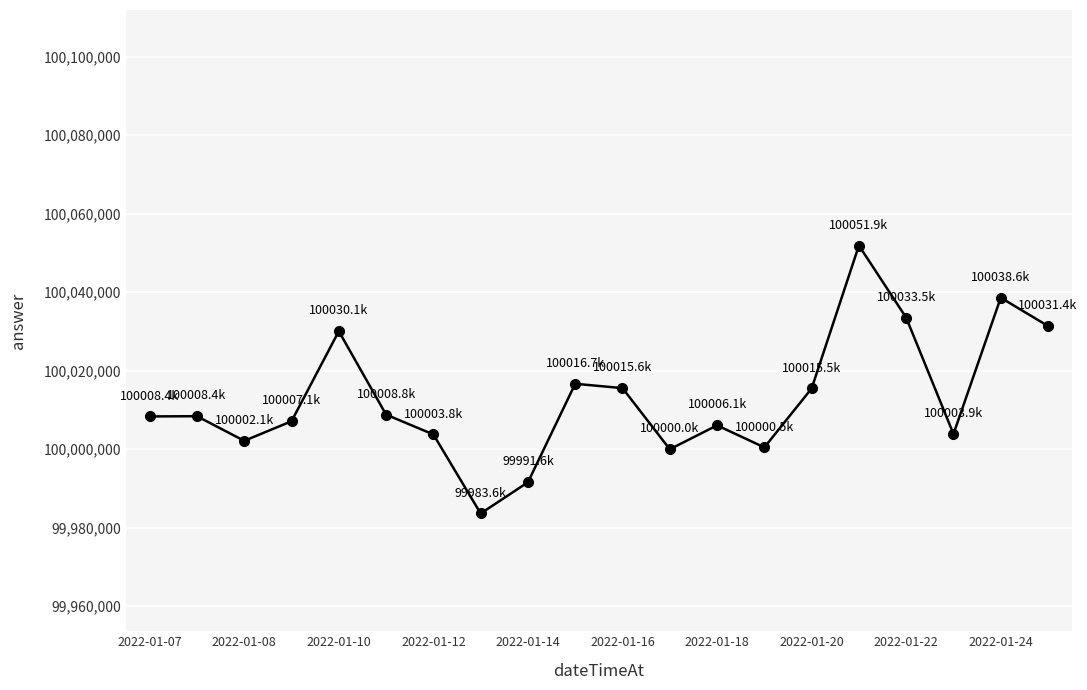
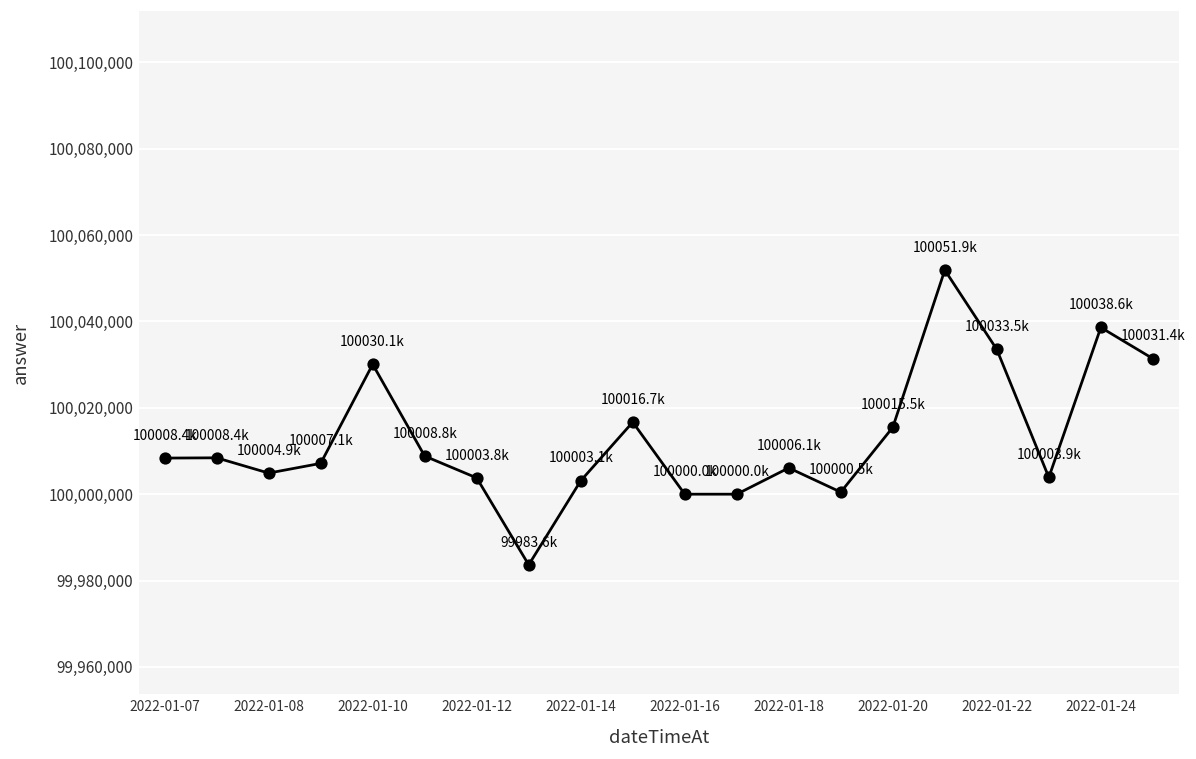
2022-01-08: 100002.1k -> 100004.9k
2022-01-14: 99991.6k -> 100003.1k
2022-01-16: 100015.6k -> 100000.0k
